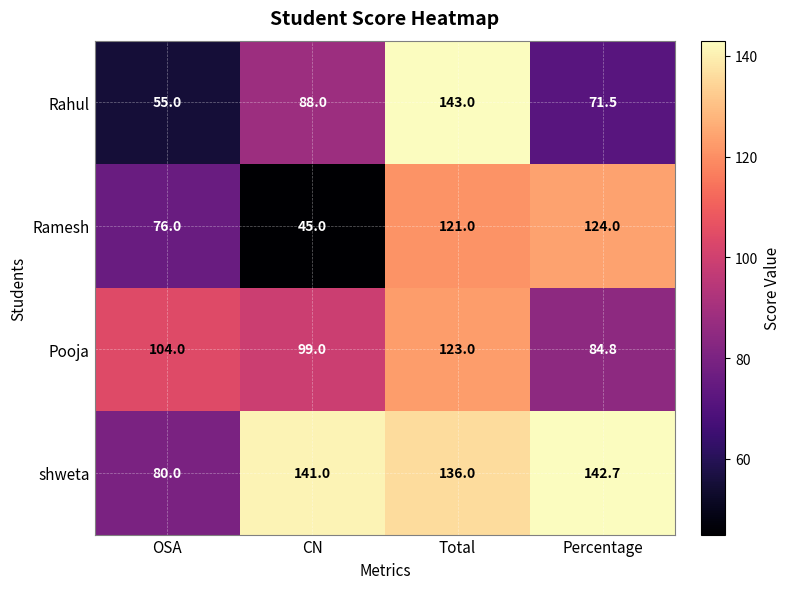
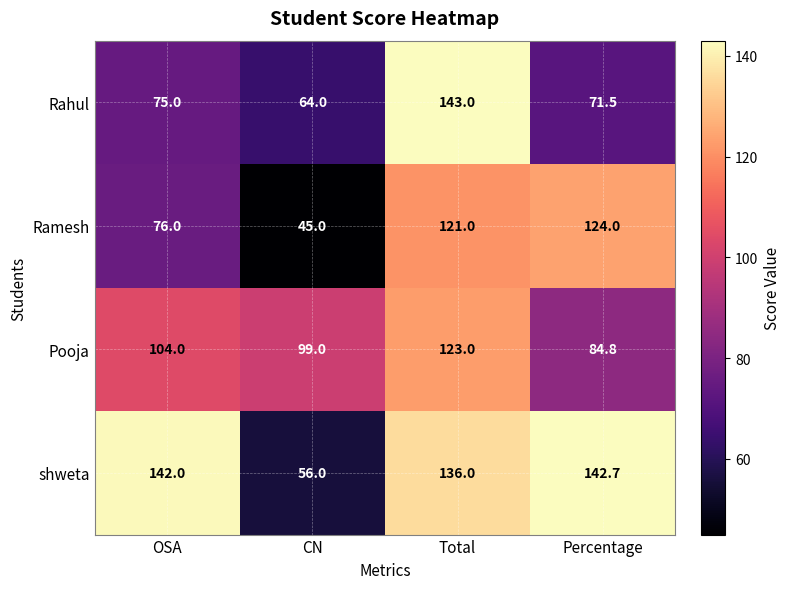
Rahul, OSA: 55.0 -> 75.0
Rahul, CN: 88.0 -> 64.0
shweta, OSA: 80.0 -> 142.0
shweta, CN: 141.0 -> 56.0
